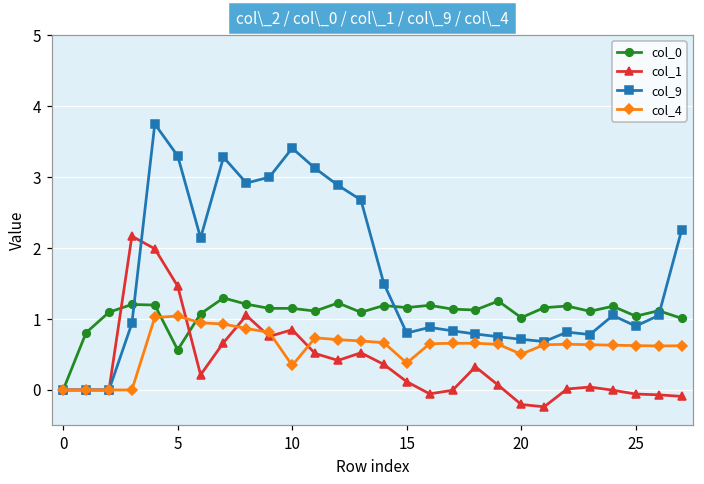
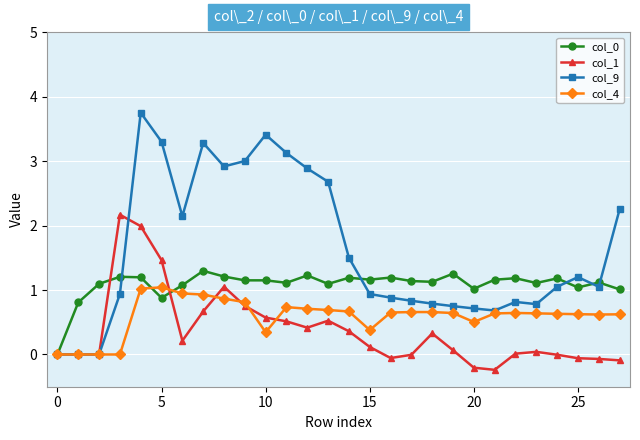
col_0, 5: 0.6 -> 0.9
col_1, 10: 0.8 -> 0.6
col_9, 15: 0.8 -> 0.9
col_9, 25: 0.9 -> 1.2
